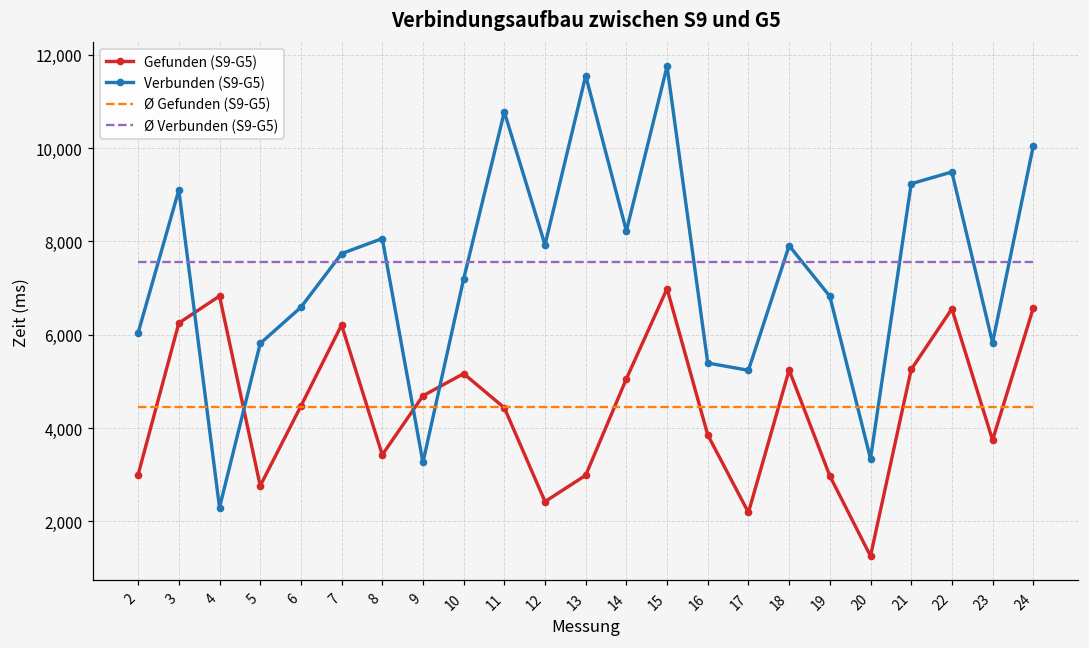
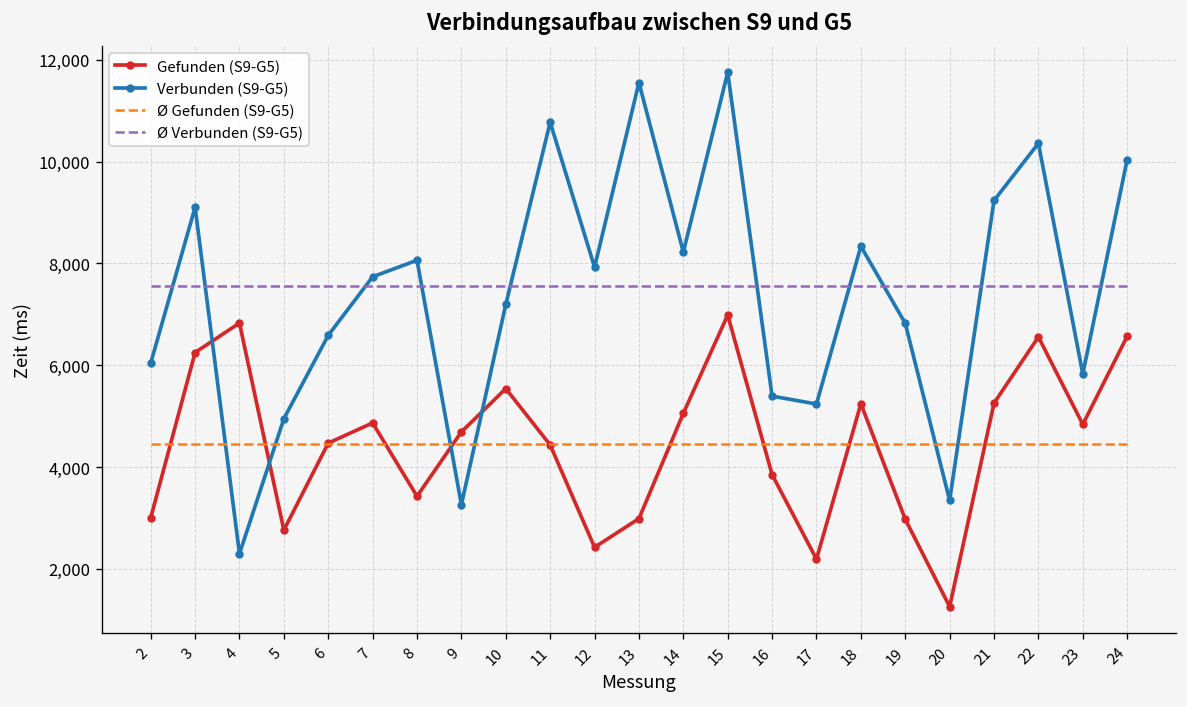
Verbunden (S9-G5), 5: 5,800 -> 4,900
Gefunden (S9-G5), 7: 6,200 -> 4,900
Gefunden (S9-G5), 10: 5,200 -> 5,500
Verbunden (S9-G5), 18: 7,900 -> 8,300
Verbunden (S9-G5), 22: 9,500 -> 10,400
Gefunden (S9-G5), 23: 3,700 -> 4,800
